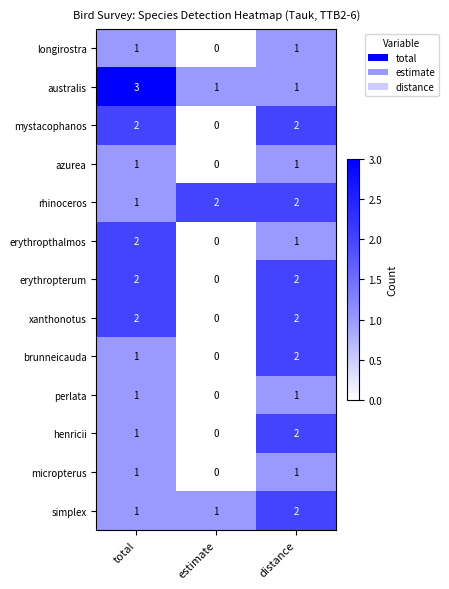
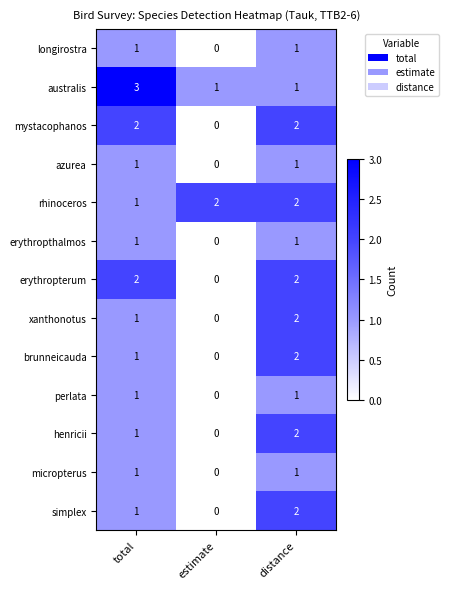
erythropthalmos, total: 2 -> 1
xanthonotus, total: 2 -> 1
simplex, estimate: 1 -> 0
